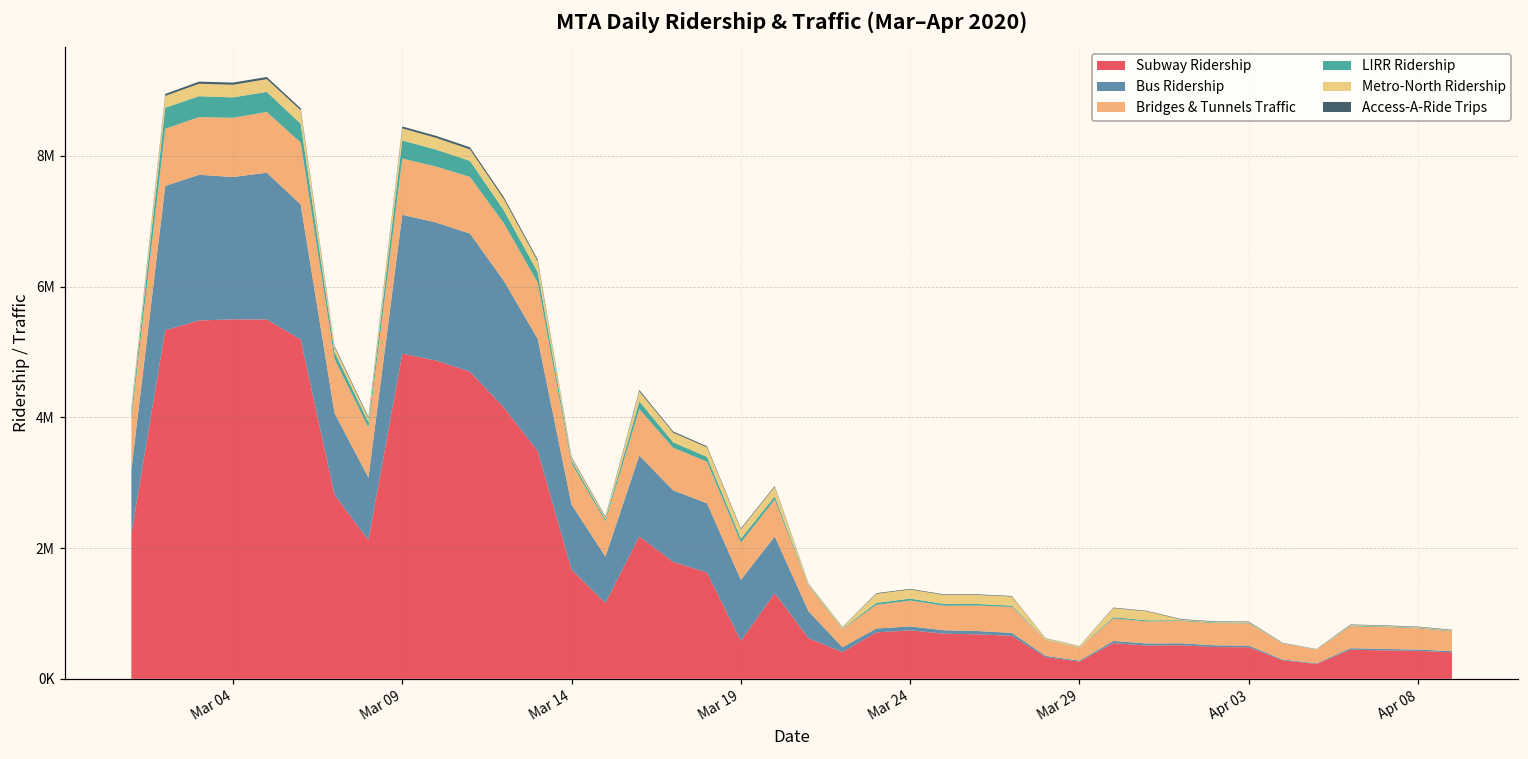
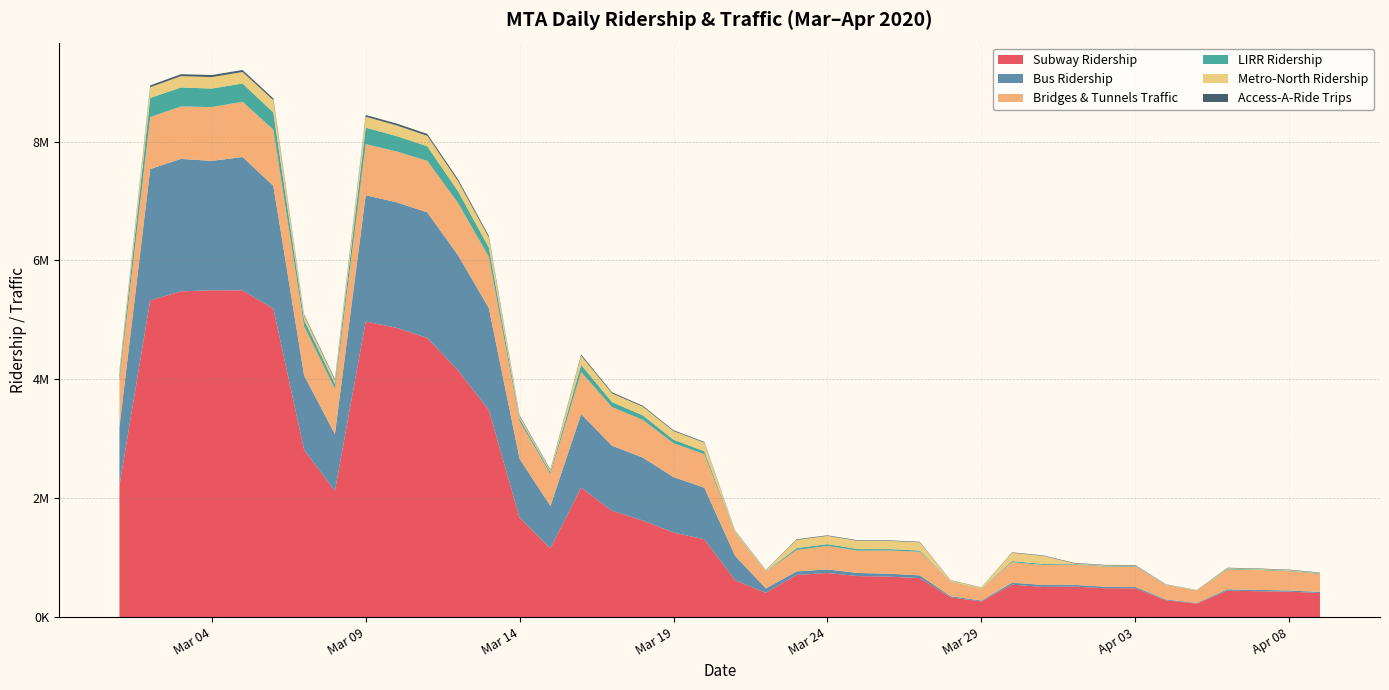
Subway Ridership, Mar 19: 600000 -> 1400000
